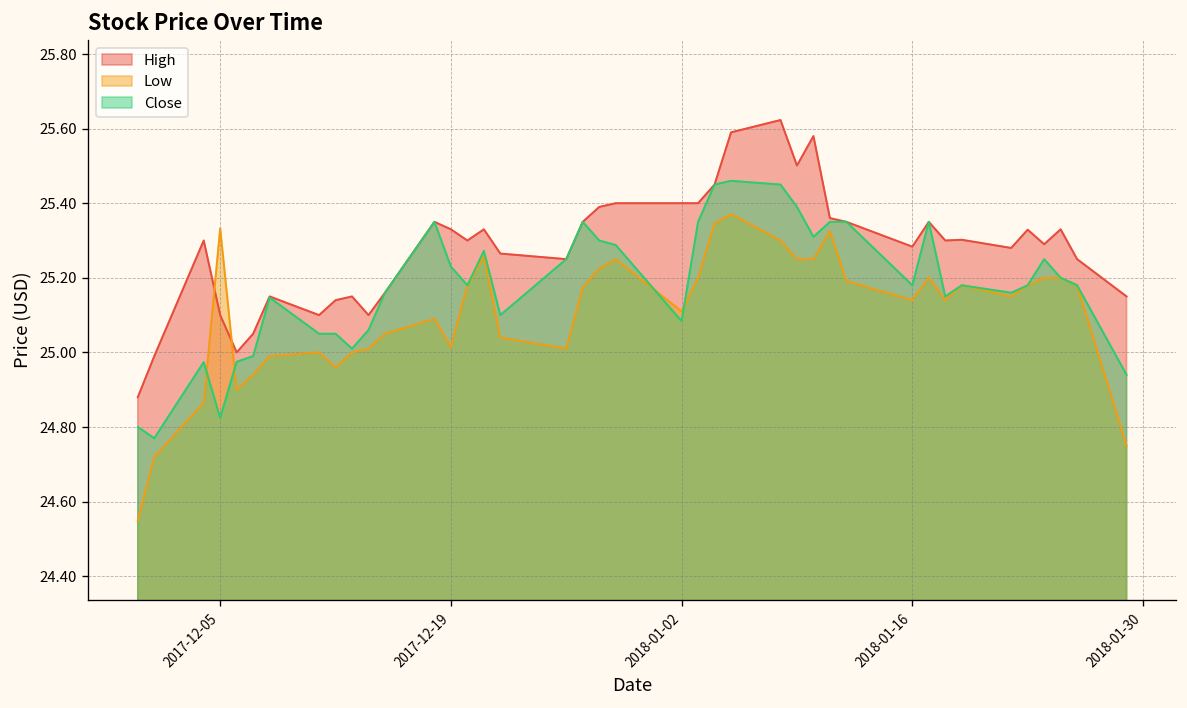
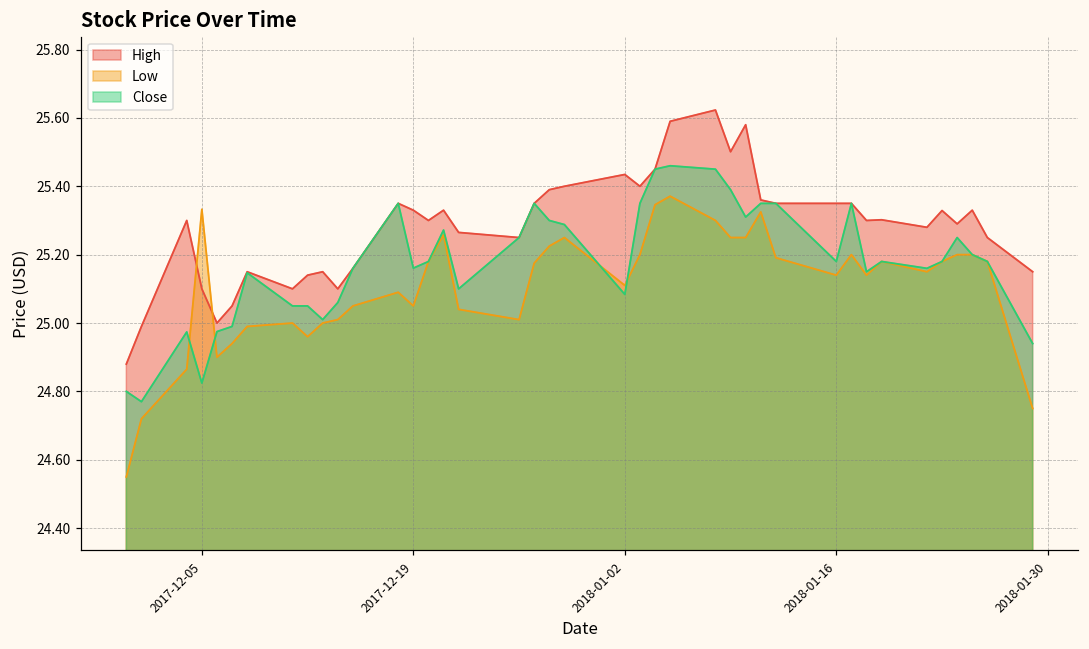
Low, 2017-12-19: 25.01 -> 25.05
Close, 2017-12-19: 25.23 -> 25.16
High, 2018-01-02: 25.40 -> 25.43
High, 2018-01-16: 25.28 -> 25.35
